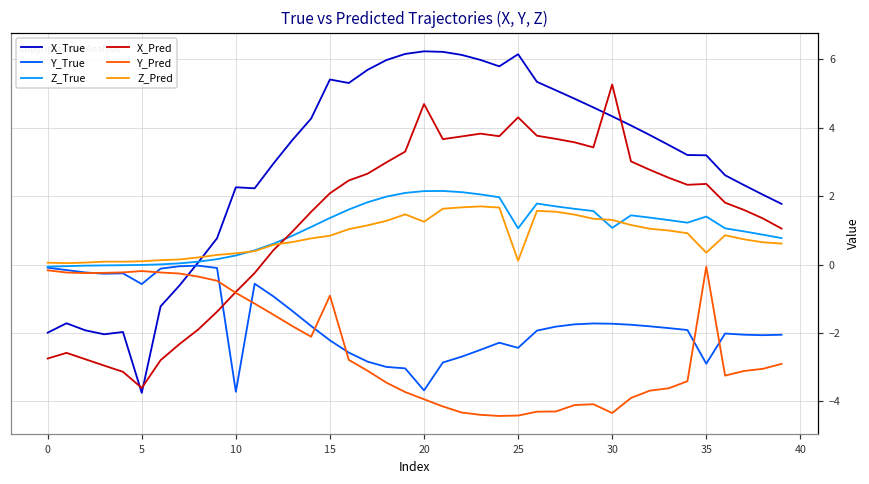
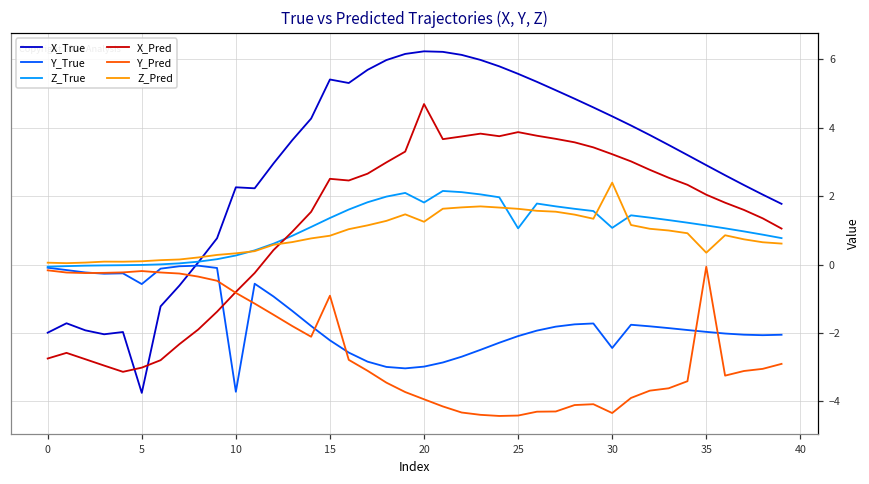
X_Pred, 5: -3.6 -> -3.0
X_Pred, 15: 2.1 -> 2.5
Y_True, 20: -3.7 -> -3.0
Z_True, 20: 2.1 -> 1.8
X_True, 25: 6.2 -> 5.6
Y_True, 25: -2.4 -> -2.1
X_Pred, 25: 4.3 -> 3.9
Z_Pred, 25: 0.1 -> 1.6
Y_True, 30: -1.7 -> -2.4
X_Pred, 30: 5.3 -> 3.2
Z_Pred, 30: 1.3 -> 2.4
X_True, 35: 3.2 -> 2.9
Y_True, 35: -2.9 -> -2.0
Z_True, 35: 1.4 -> 1.1
X_Pred, 35: 2.4 -> 2.0
